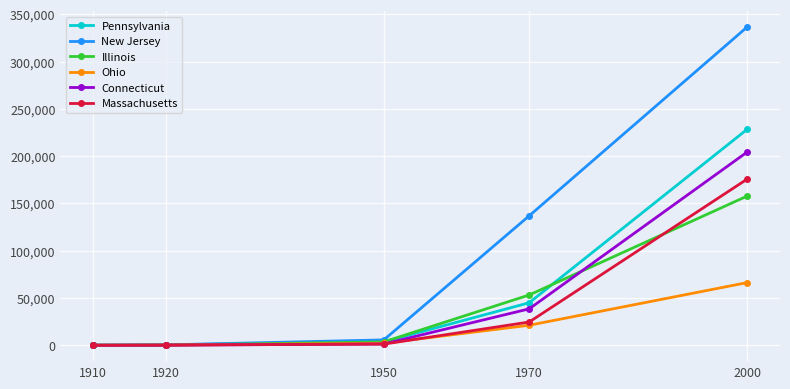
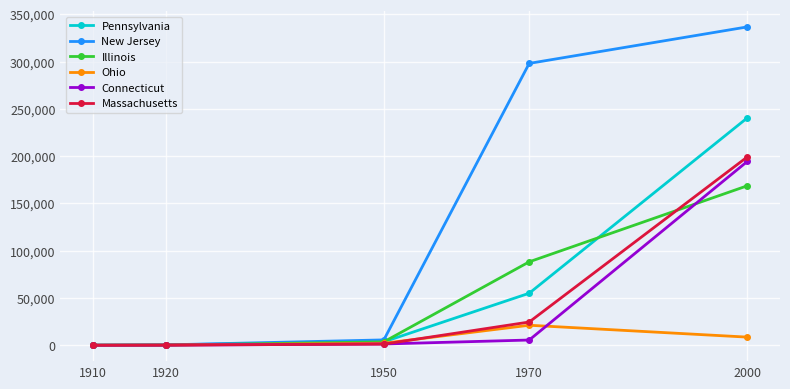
Pennsylvania, 1970: 40,000 -> 60,000
New Jersey, 1970: 140,000 -> 300,000
Illinois, 1970: 50,000 -> 90,000
Connecticut, 1970: 40,000 -> 10,000
Pennsylvania, 2000: 230,000 -> 240,000
Illinois, 2000: 160,000 -> 170,000
Ohio, 2000: 70,000 -> 10,000
Connecticut, 2000: 200,000 -> 190,000
Massachusetts, 2000: 180,000 -> 200,000
